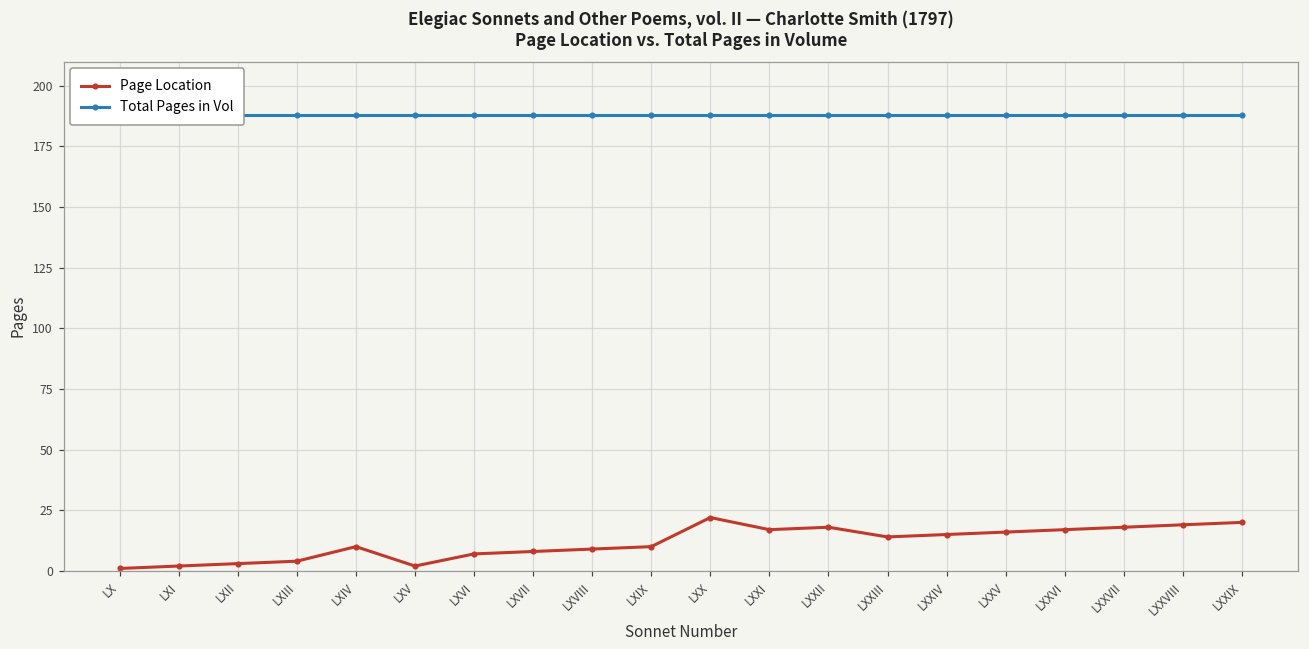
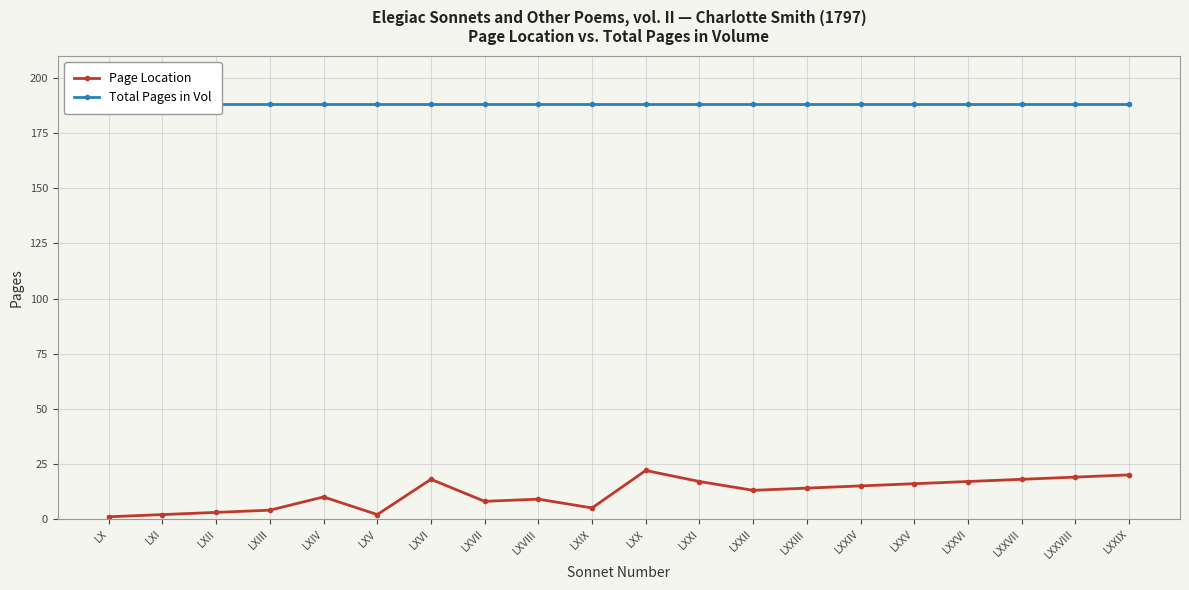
Page Location, LXVI: 7 -> 18
Page Location, LXIX: 10 -> 5
Page Location, LXXII: 18 -> 13
